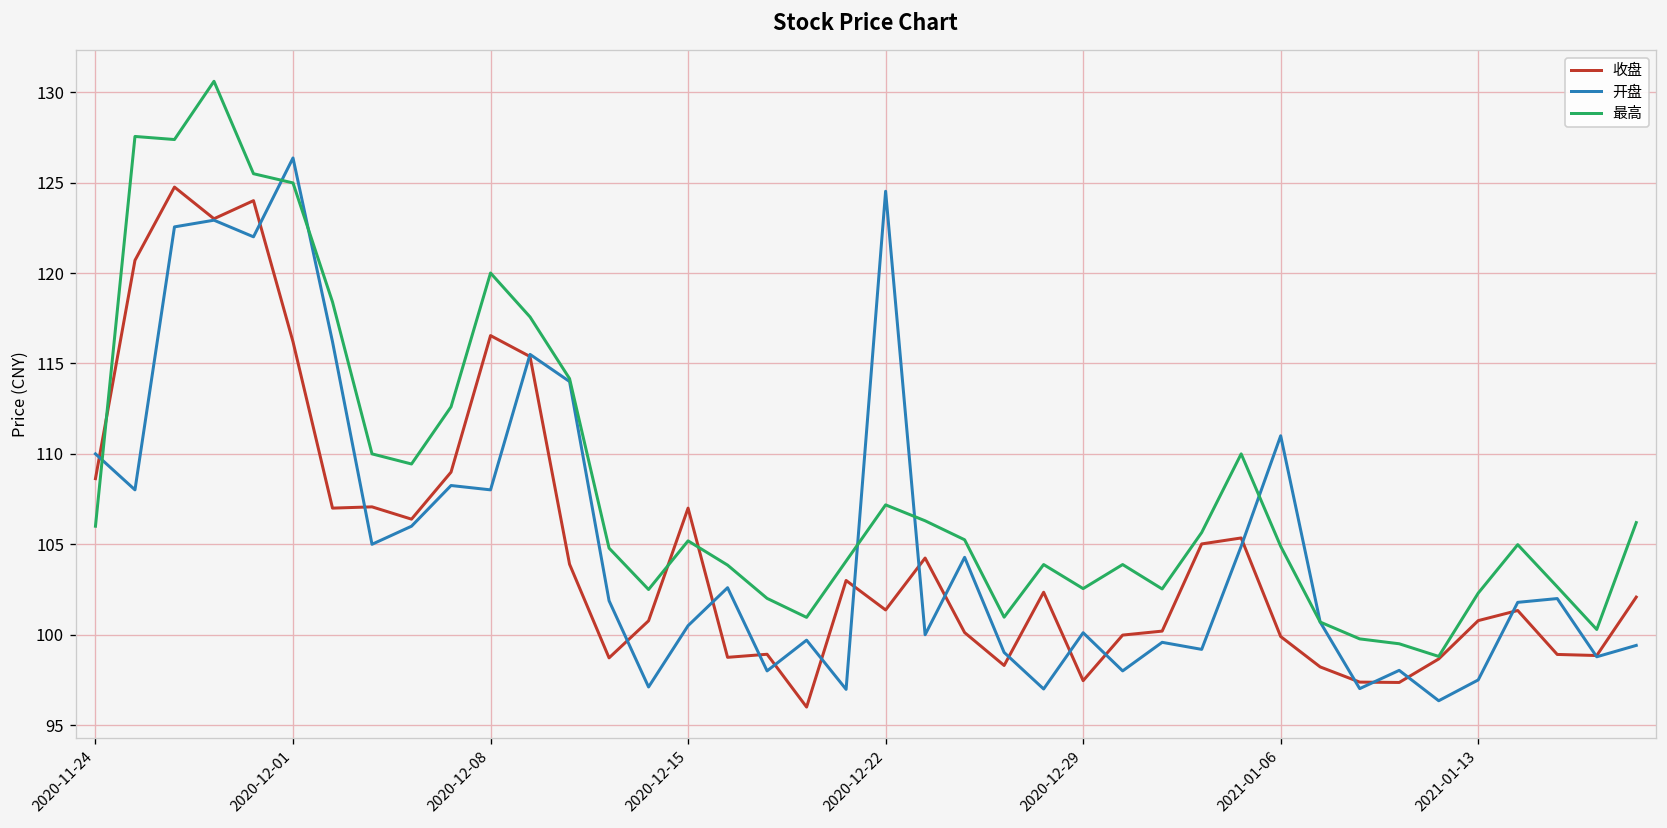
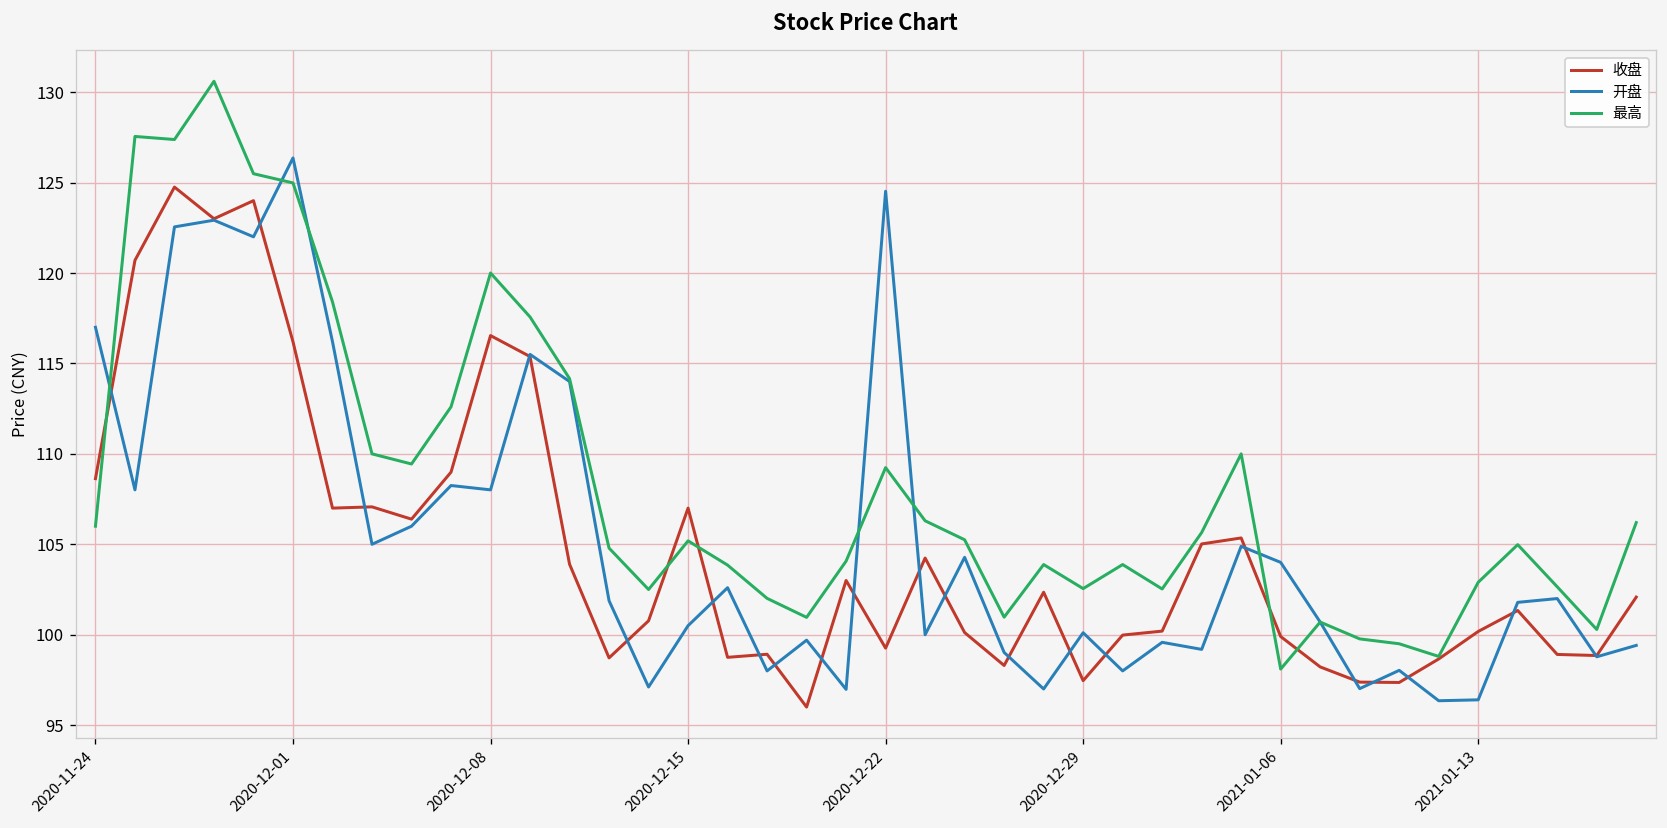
开盘, 2020-11-24: 110 -> 117
收盘, 2020-12-22: 101.4 -> 99.3
最高, 2020-12-22: 107.2 -> 109.2
开盘, 2021-01-06: 111 -> 104
最高, 2021-01-06: 104.9 -> 98.1
收盘, 2021-01-13: 100.8 -> 100.2
开盘, 2021-01-13: 97.5 -> 96.4
最高, 2021-01-13: 102.3 -> 102.9
